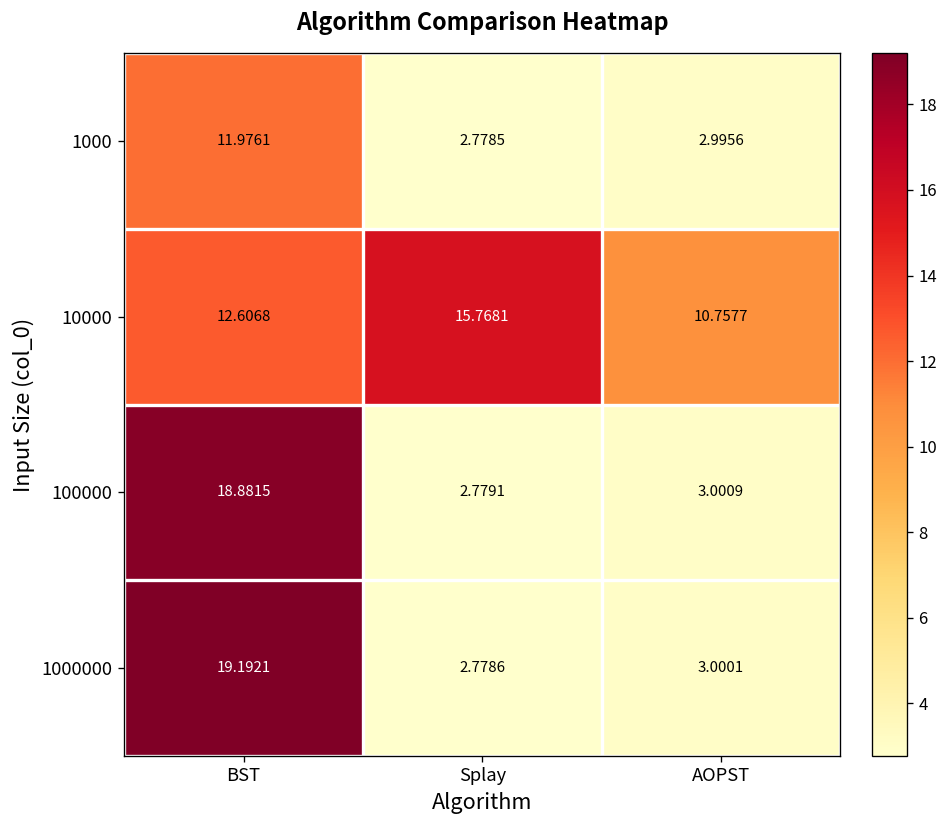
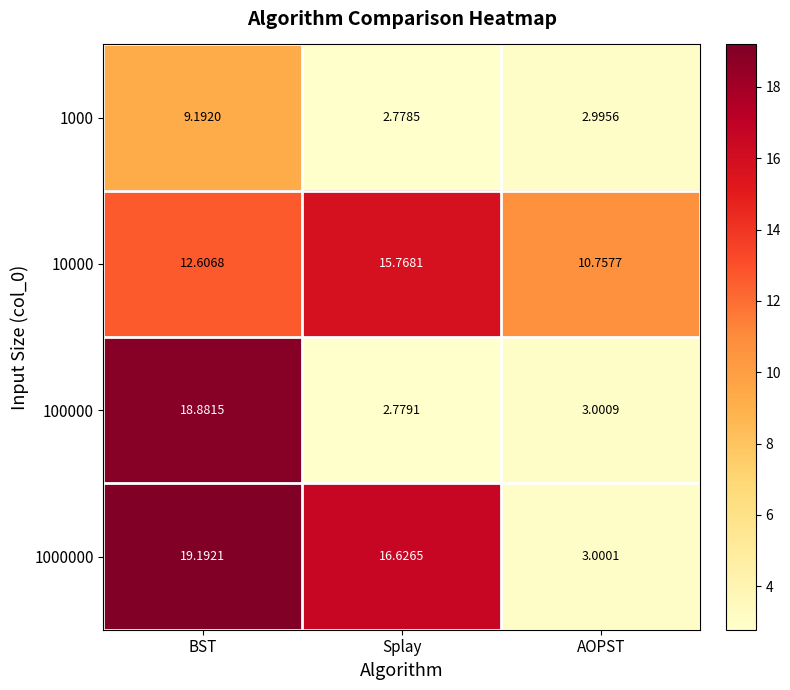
1000, BST: 11.9761 -> 9.1920
1000000, Splay: 2.7786 -> 16.6265
